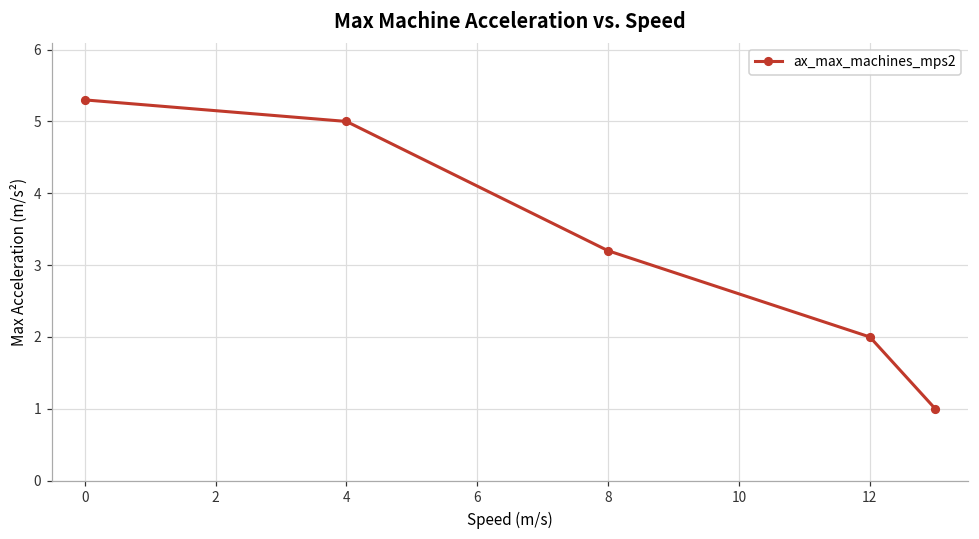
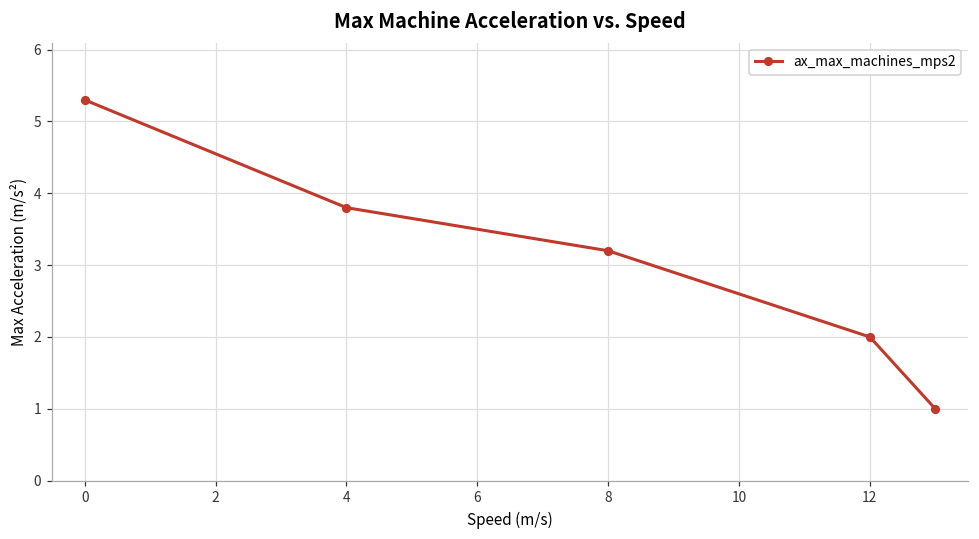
4: 5.0 -> 3.8
